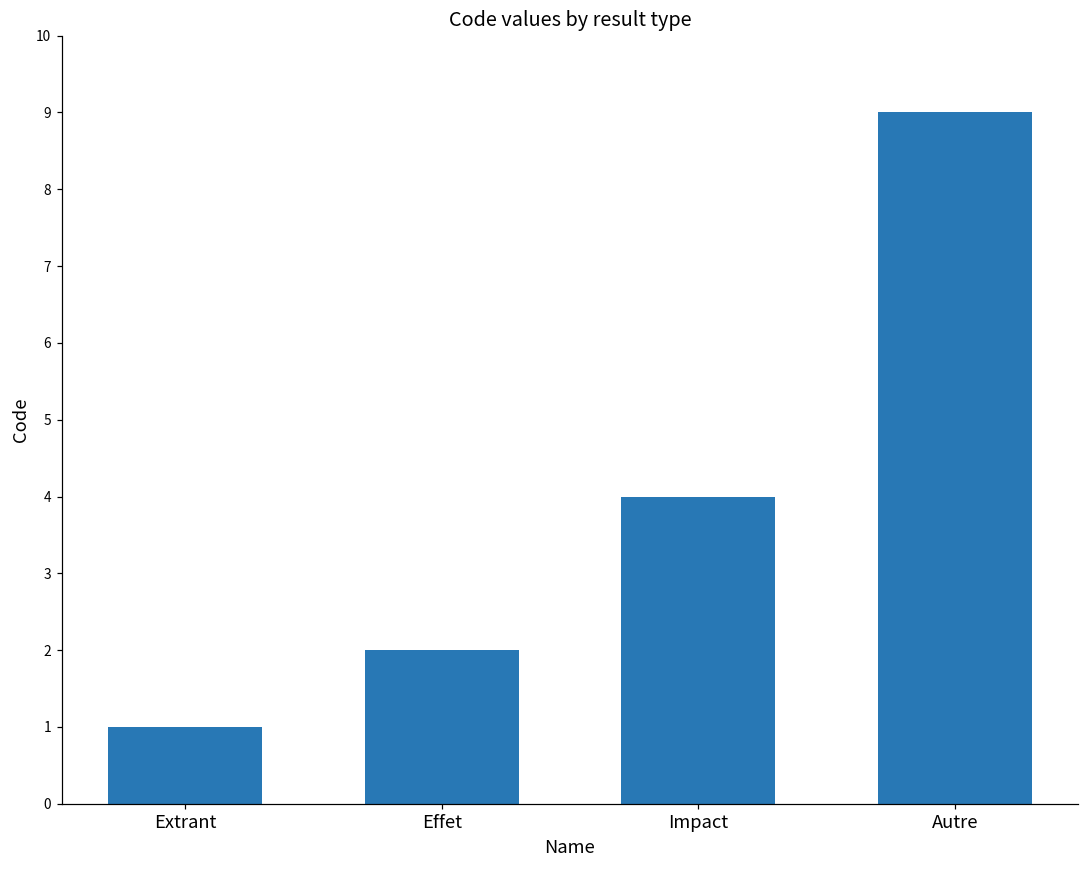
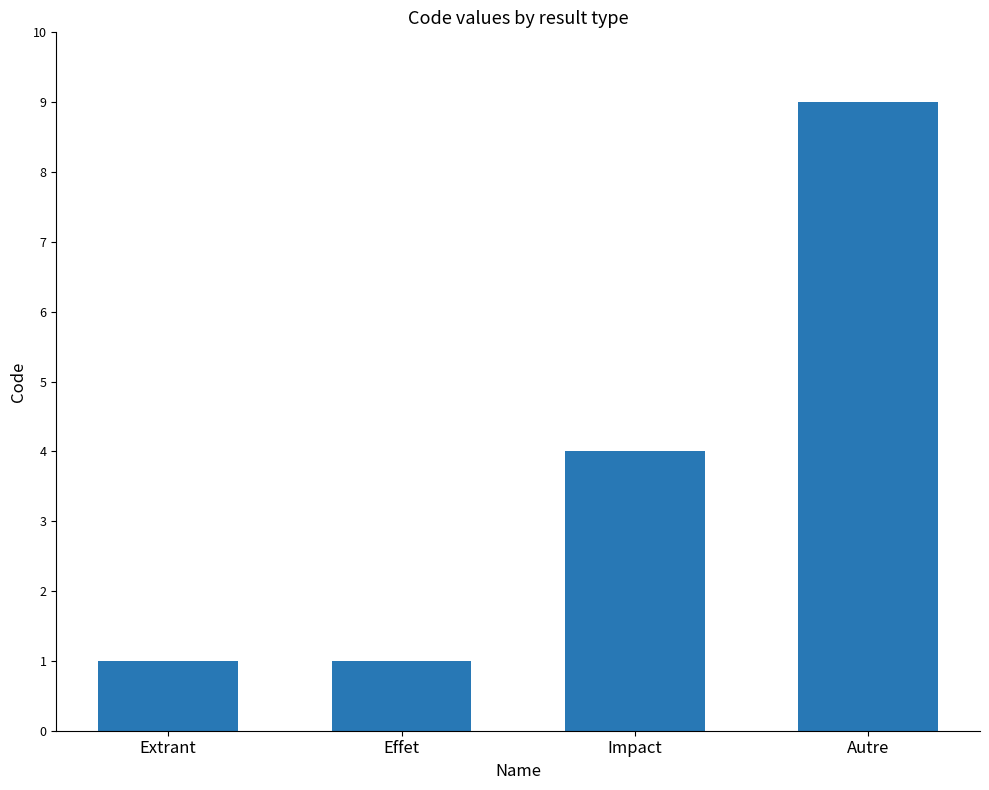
Effet: 2 -> 1
